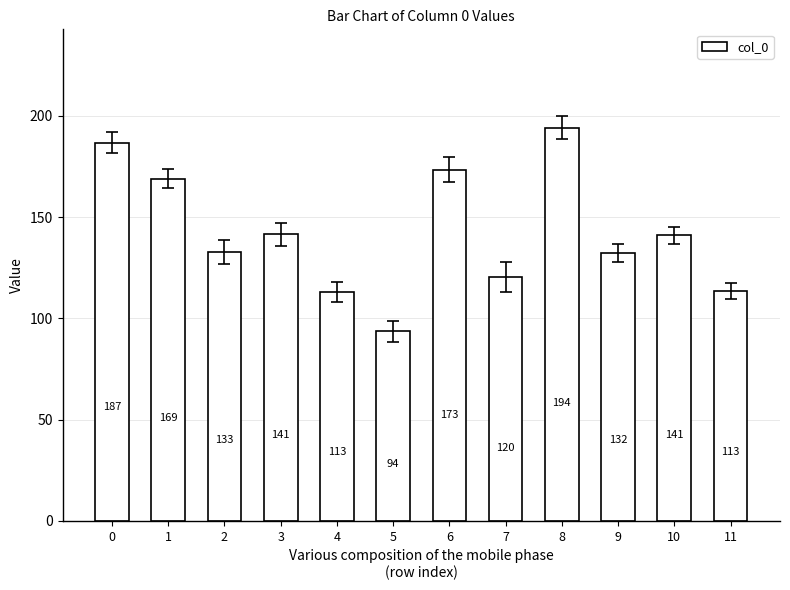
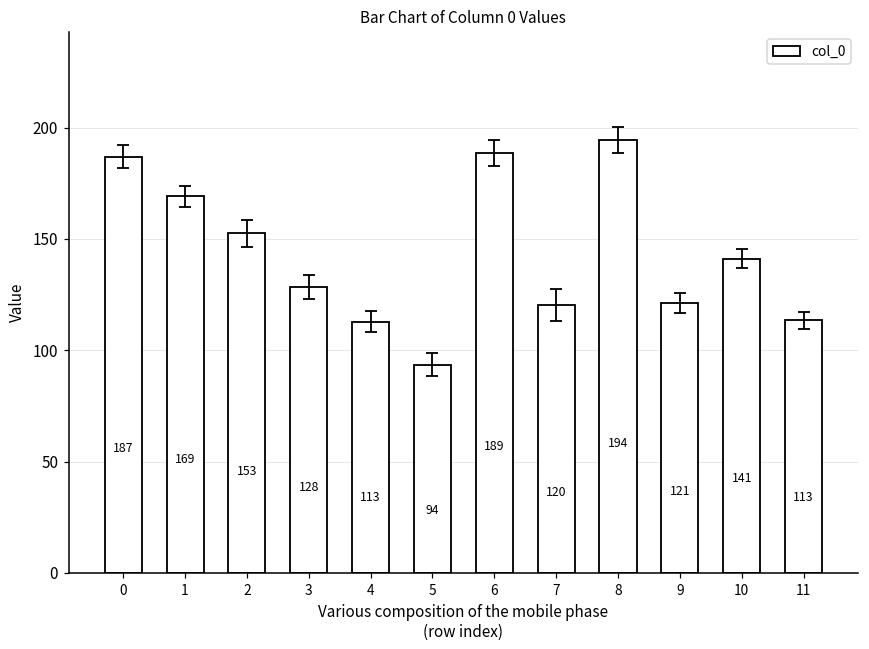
col_0, 2: 133 -> 153
col_0, 3: 141 -> 128
col_0, 6: 173 -> 189
col_0, 9: 132 -> 121
